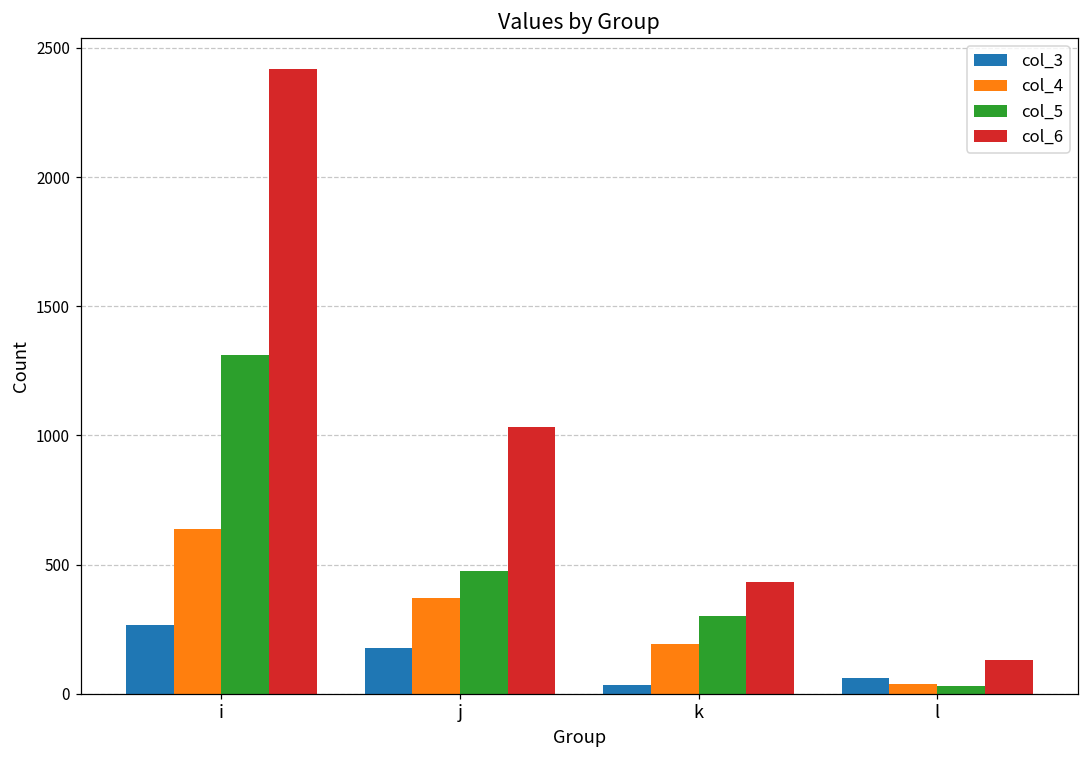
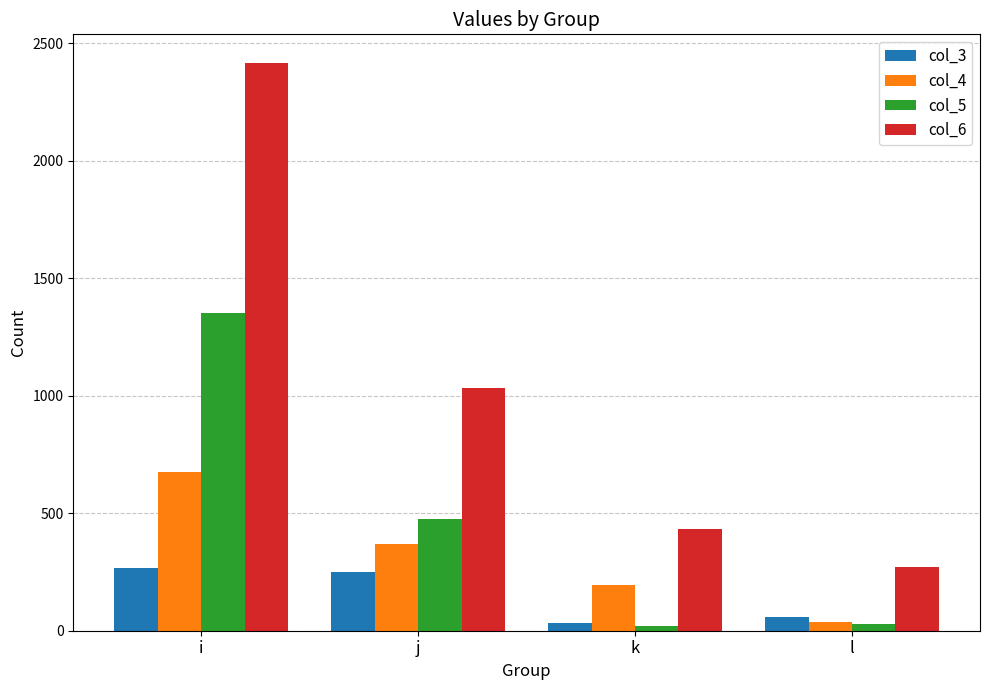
col_4, i: 640 -> 670
col_5, i: 1310 -> 1350
col_3, j: 180 -> 250
col_5, k: 300 -> 20
col_6, l: 130 -> 270
